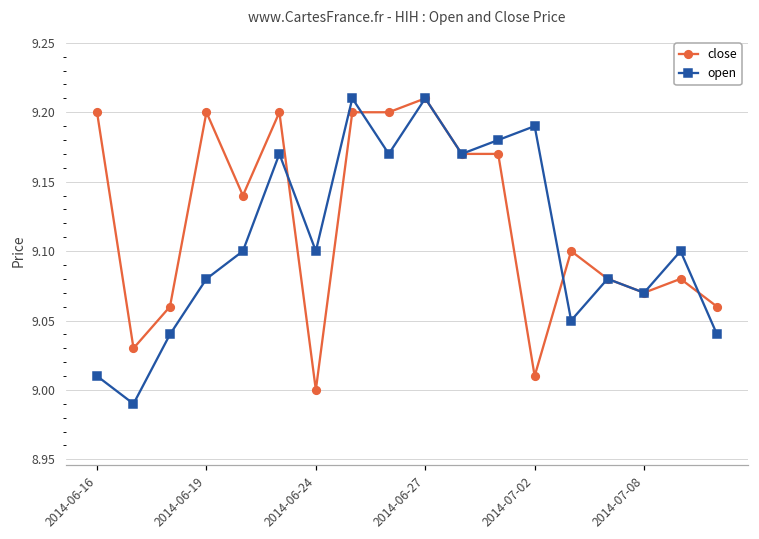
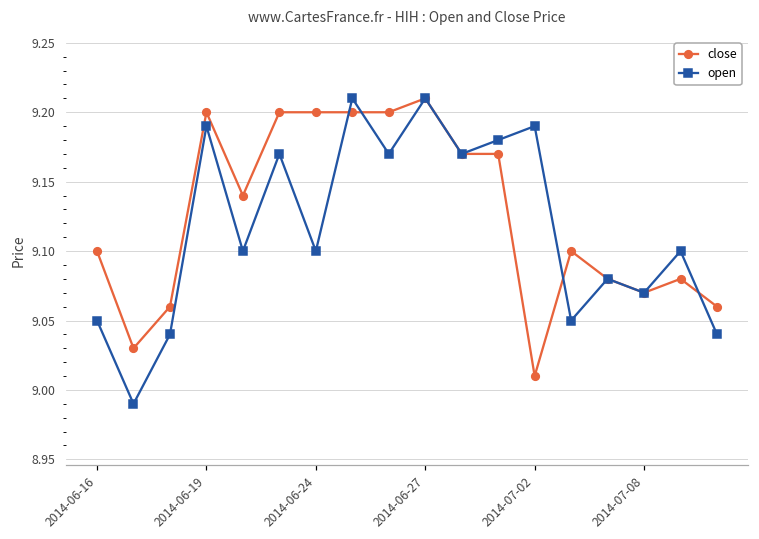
close, 2014-06-16: 9.2 -> 9.1
open, 2014-06-16: 9.01 -> 9.05
open, 2014-06-19: 9.08 -> 9.19
close, 2014-06-24: 9.0 -> 9.2
